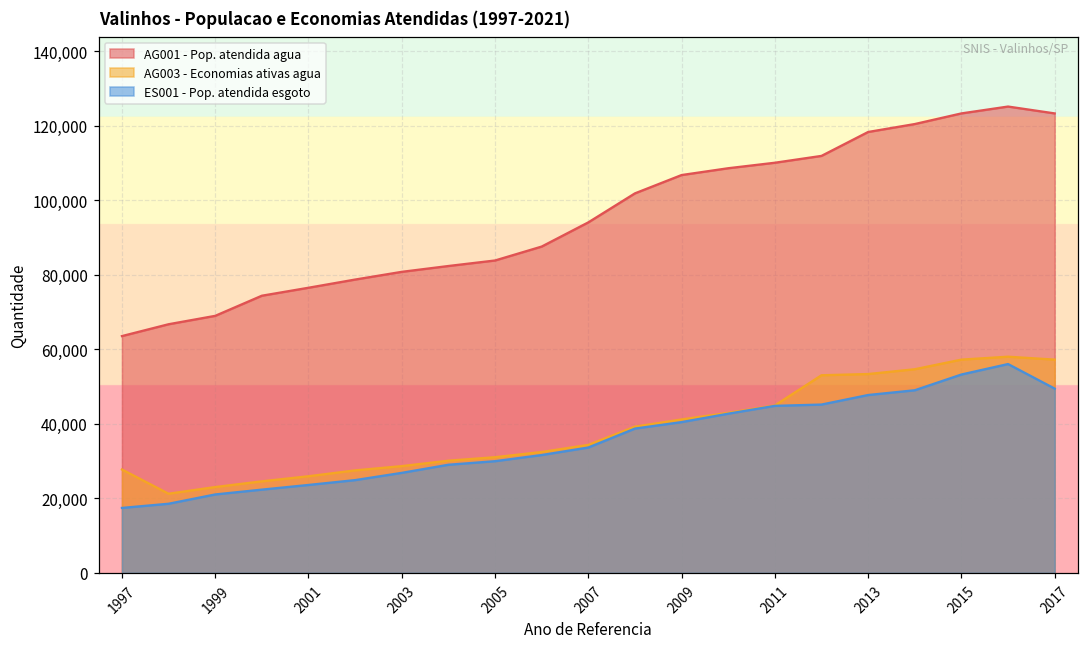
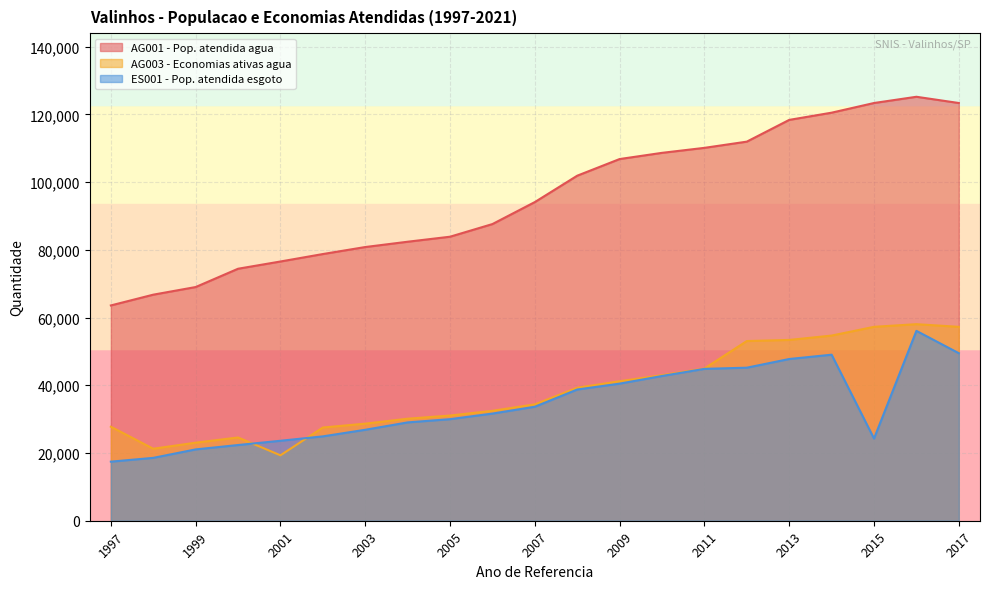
AG003 - Economias ativas agua, 2001: 26,000 -> 19,000
ES001 - Pop. atendida esgoto, 2015: 53,000 -> 24,000
